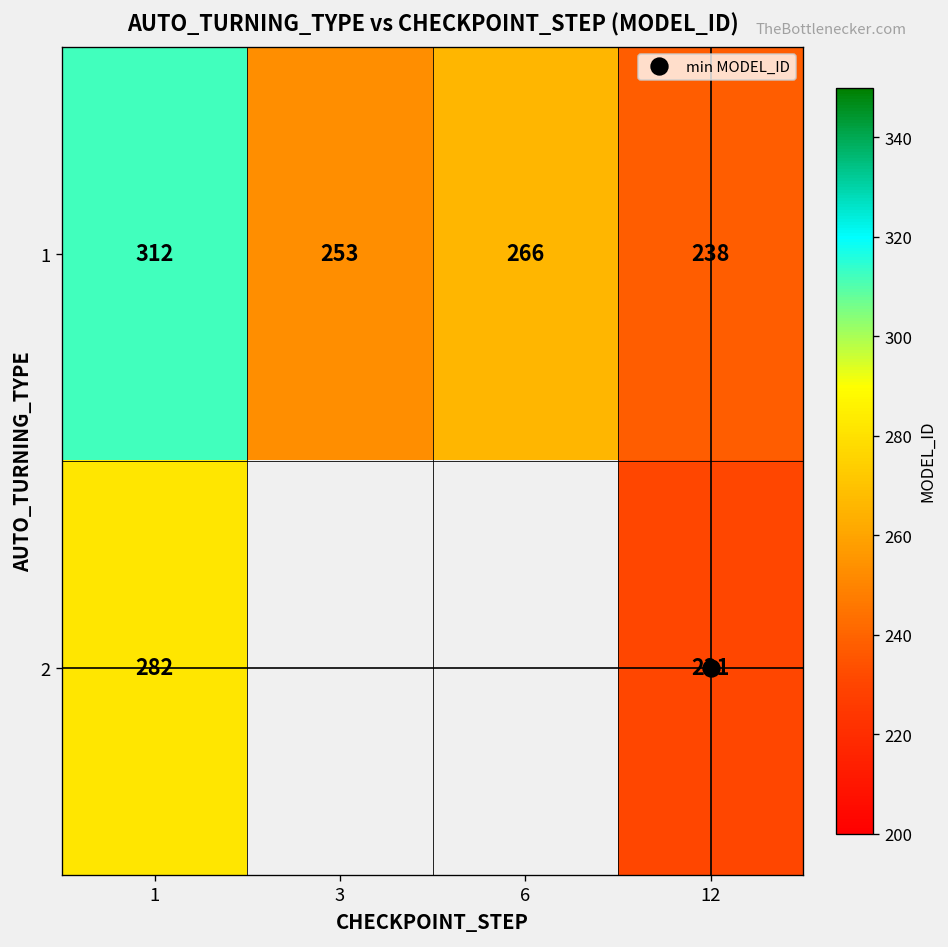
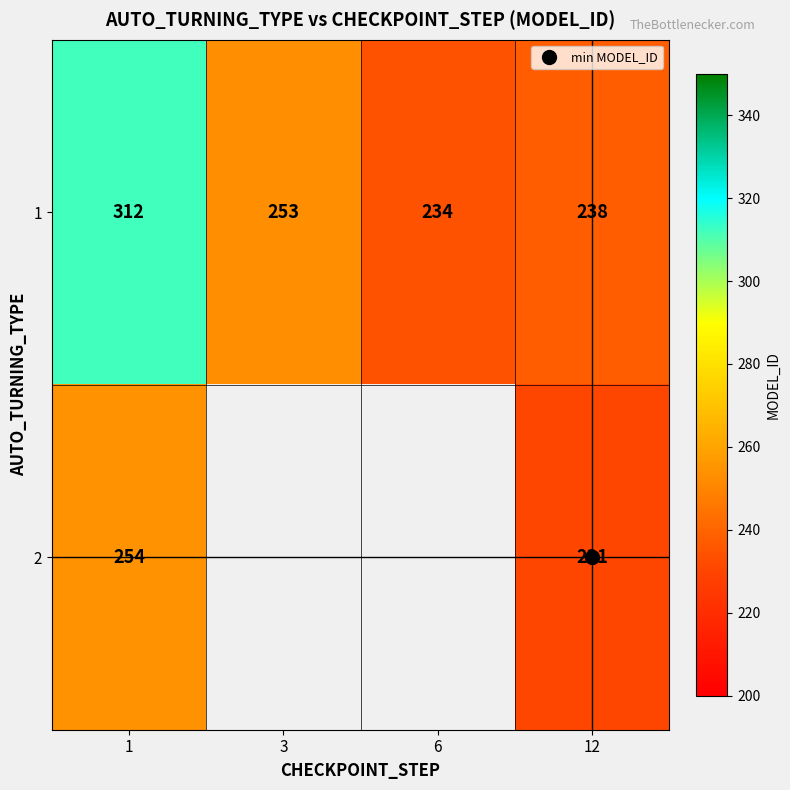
1, 6: 266 -> 234
2, 1: 282 -> 254
